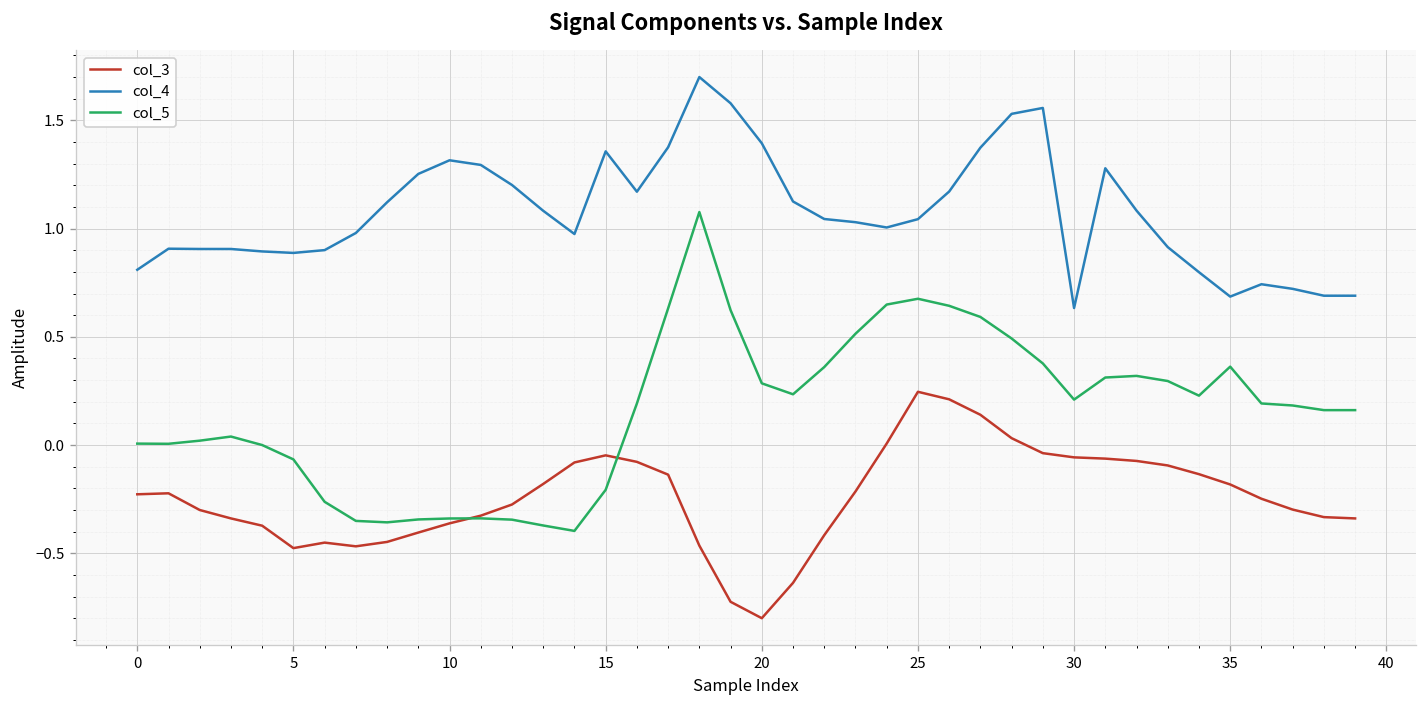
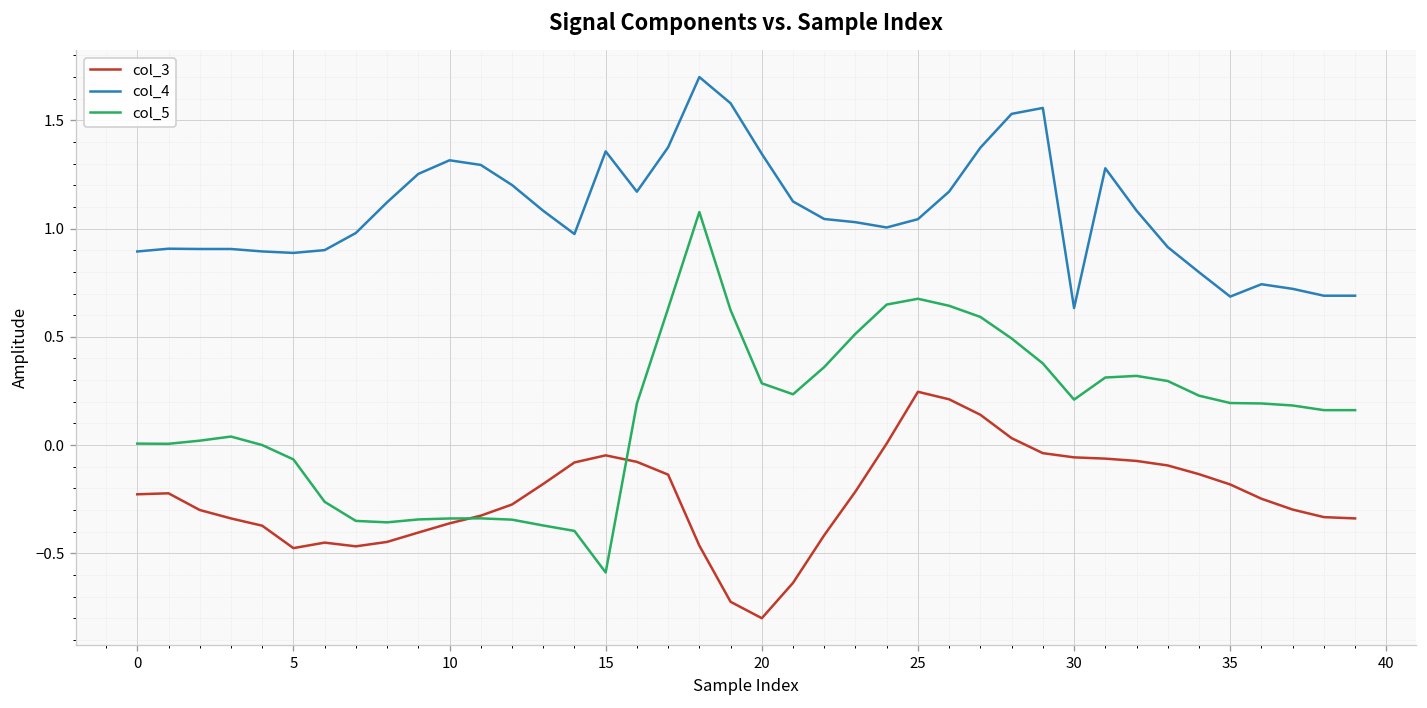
col_4, 0: 0.81 -> 0.89
col_5, 15: -0.21 -> -0.59
col_4, 20: 1.39 -> 1.34
col_5, 35: 0.36 -> 0.19
